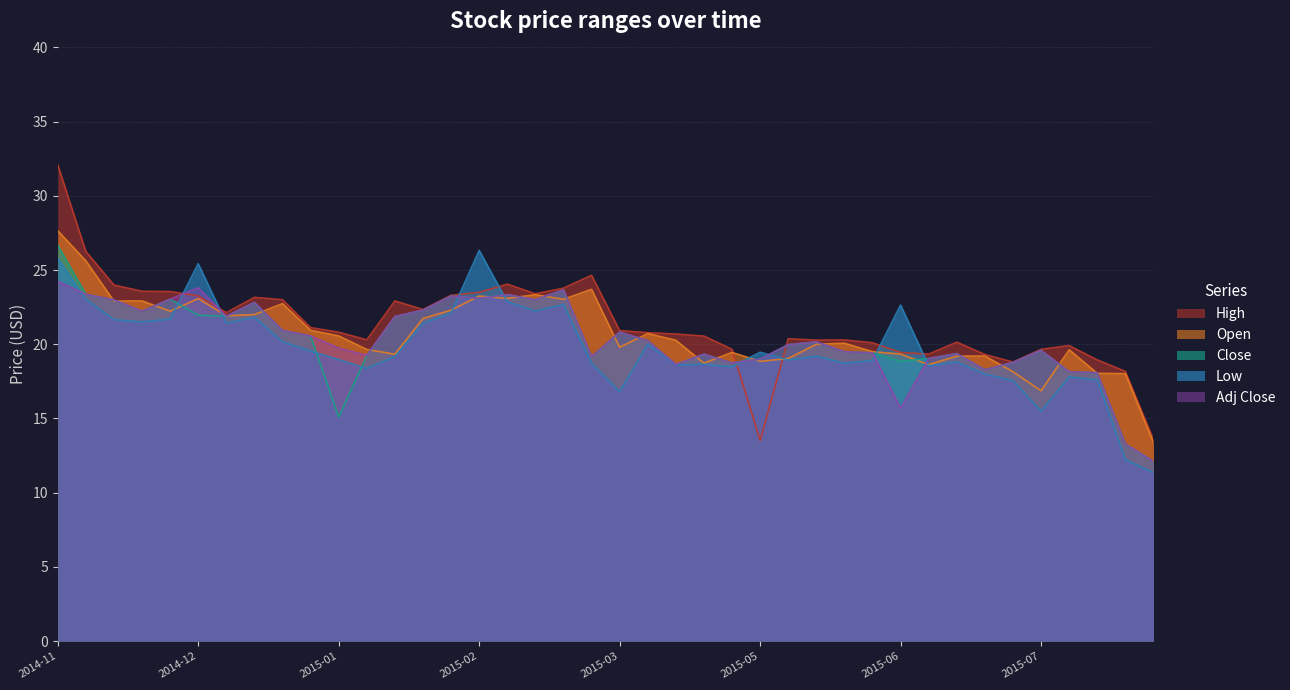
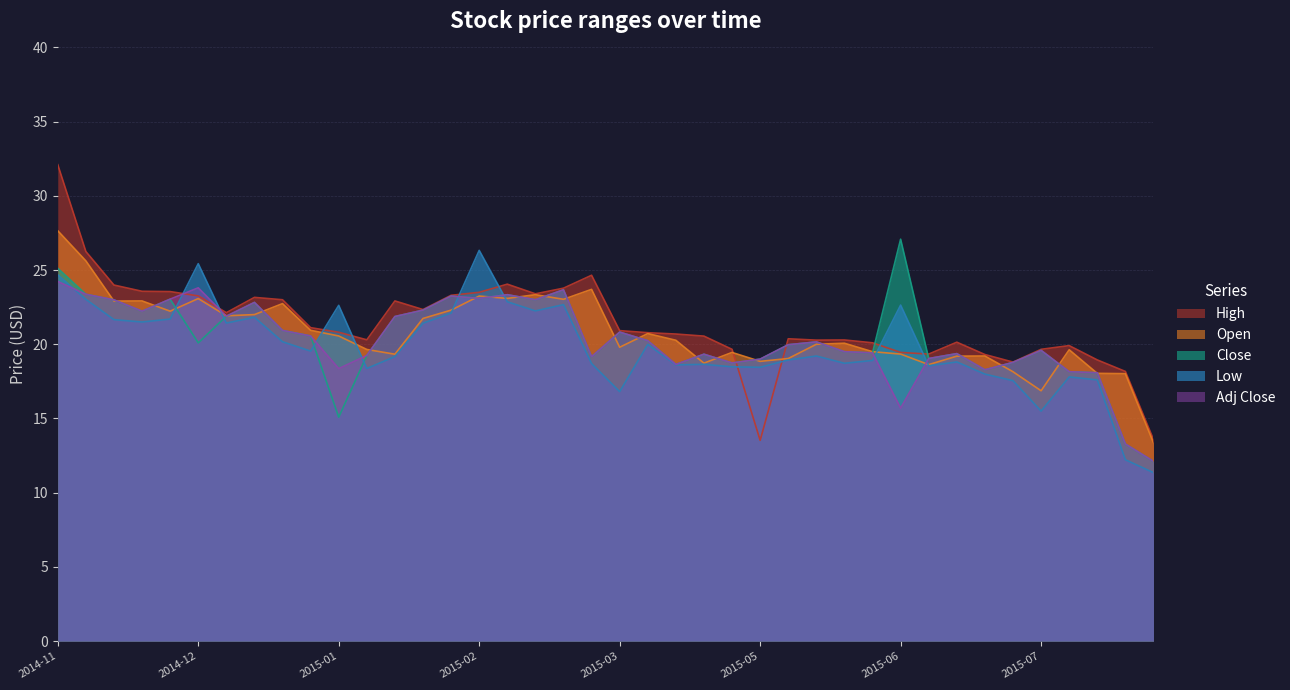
Close, 2014-11: 26.7 -> 25.1
Low, 2014-11: 25.8 -> 24.7
Close, 2014-12: 22.0 -> 20.1
Low, 2015-01: 19.0 -> 22.6
Adj Close, 2015-01: 19.7 -> 18.4
Low, 2015-05: 19.5 -> 18.5
Close, 2015-06: 18.9 -> 27.1
